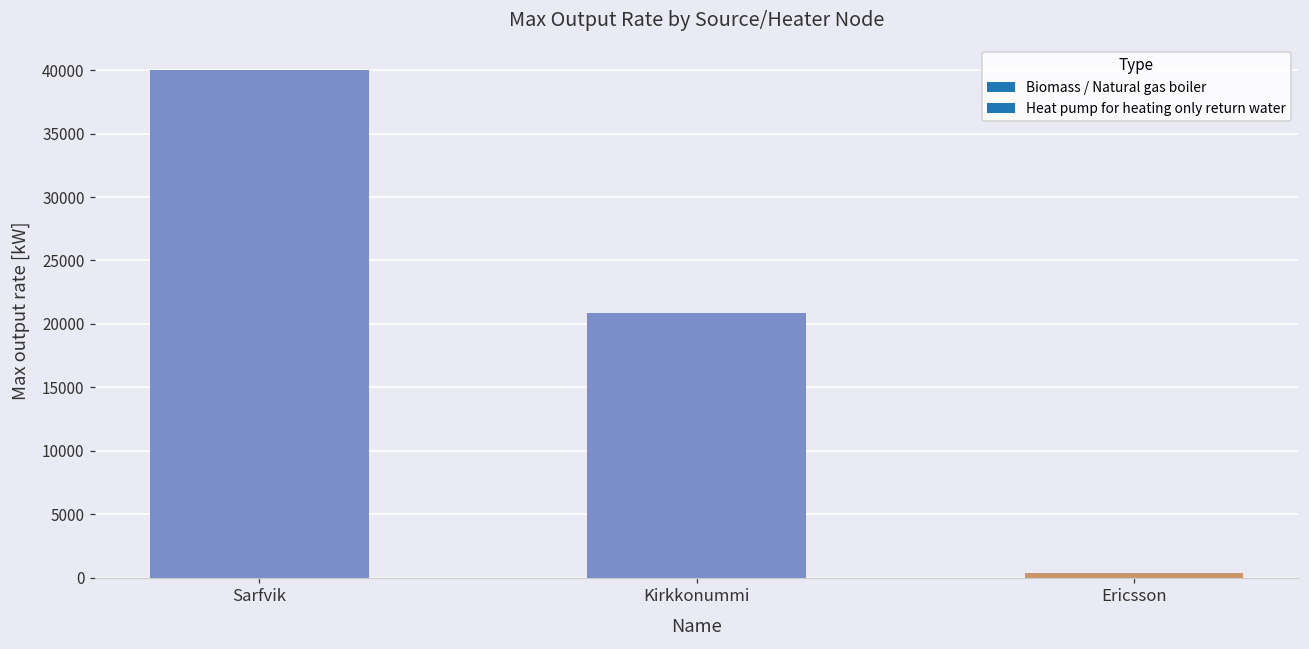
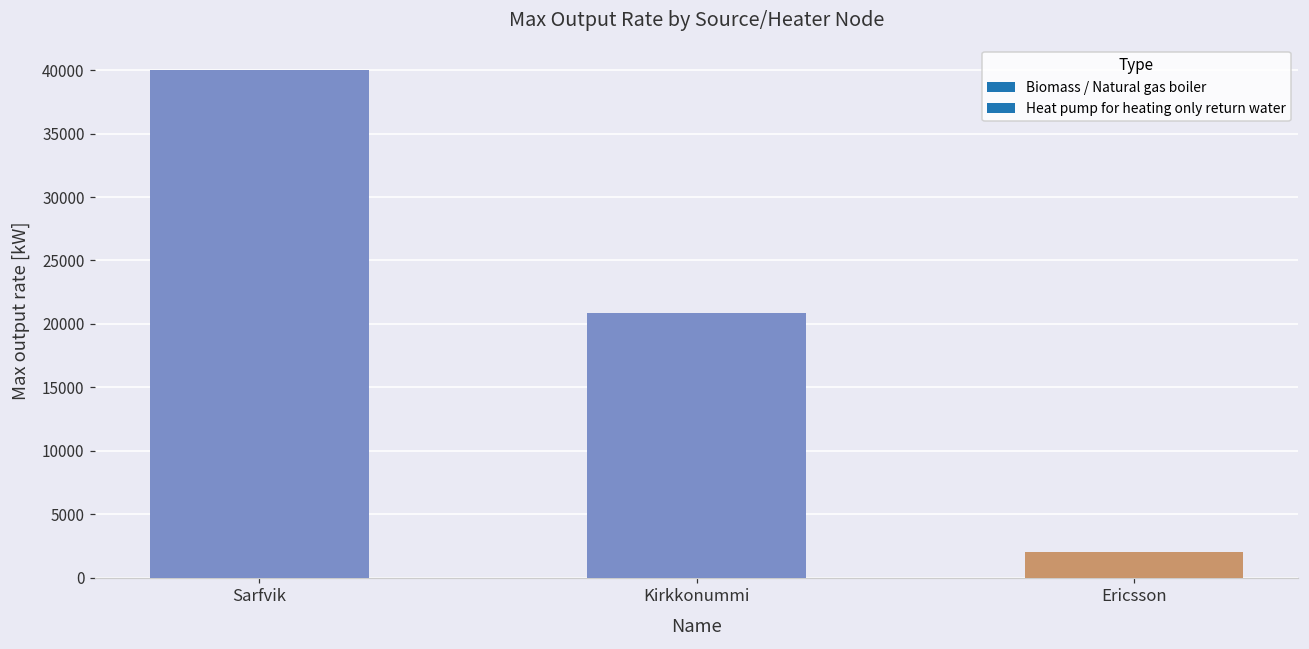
Ericsson: 400 -> 2000
